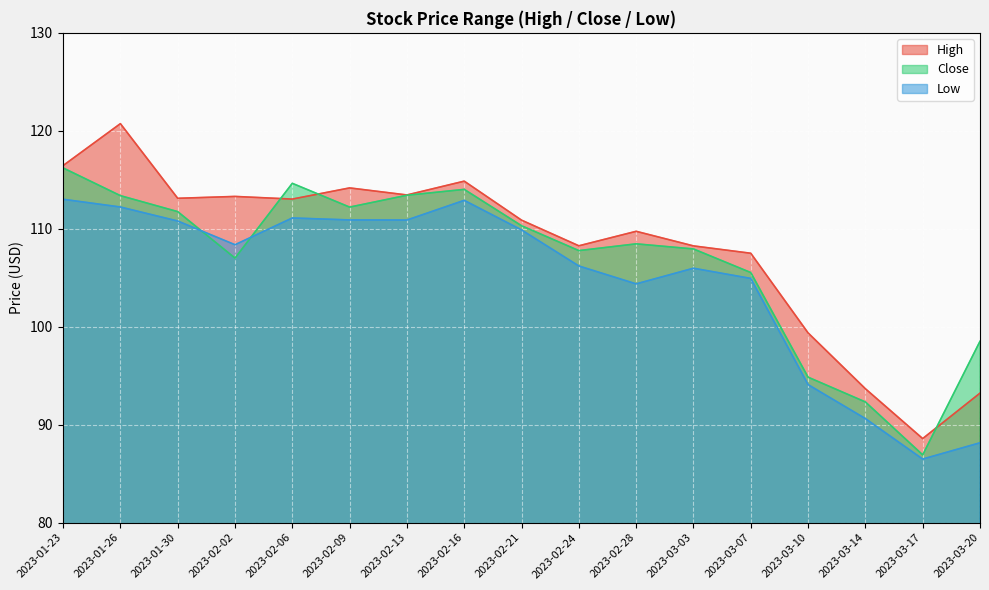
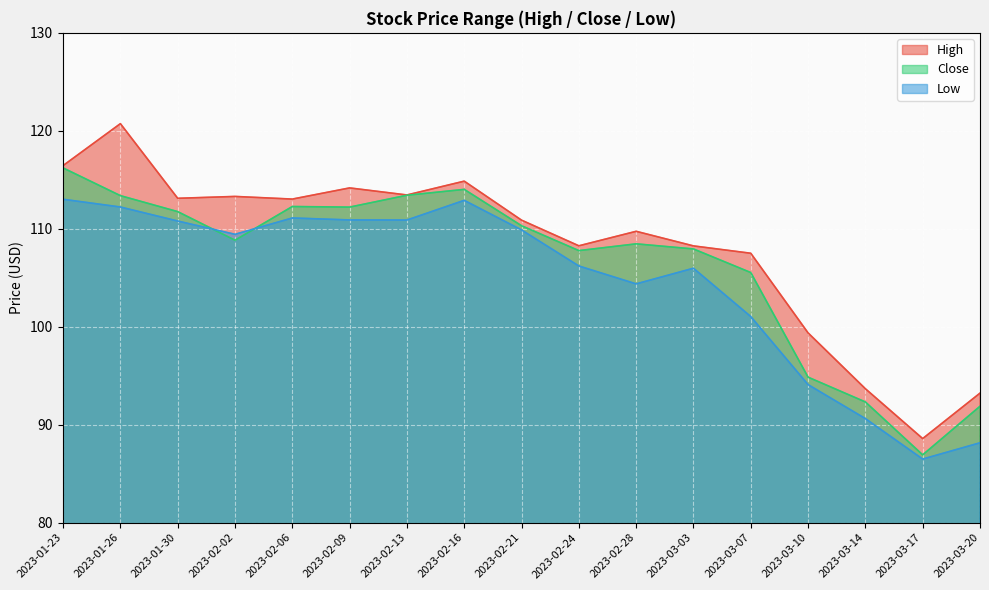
Close, 2023-02-02: 107 -> 109
Low, 2023-02-02: 108 -> 109
Close, 2023-02-06: 115 -> 112
Low, 2023-03-07: 105 -> 101
Close, 2023-03-20: 99 -> 92
